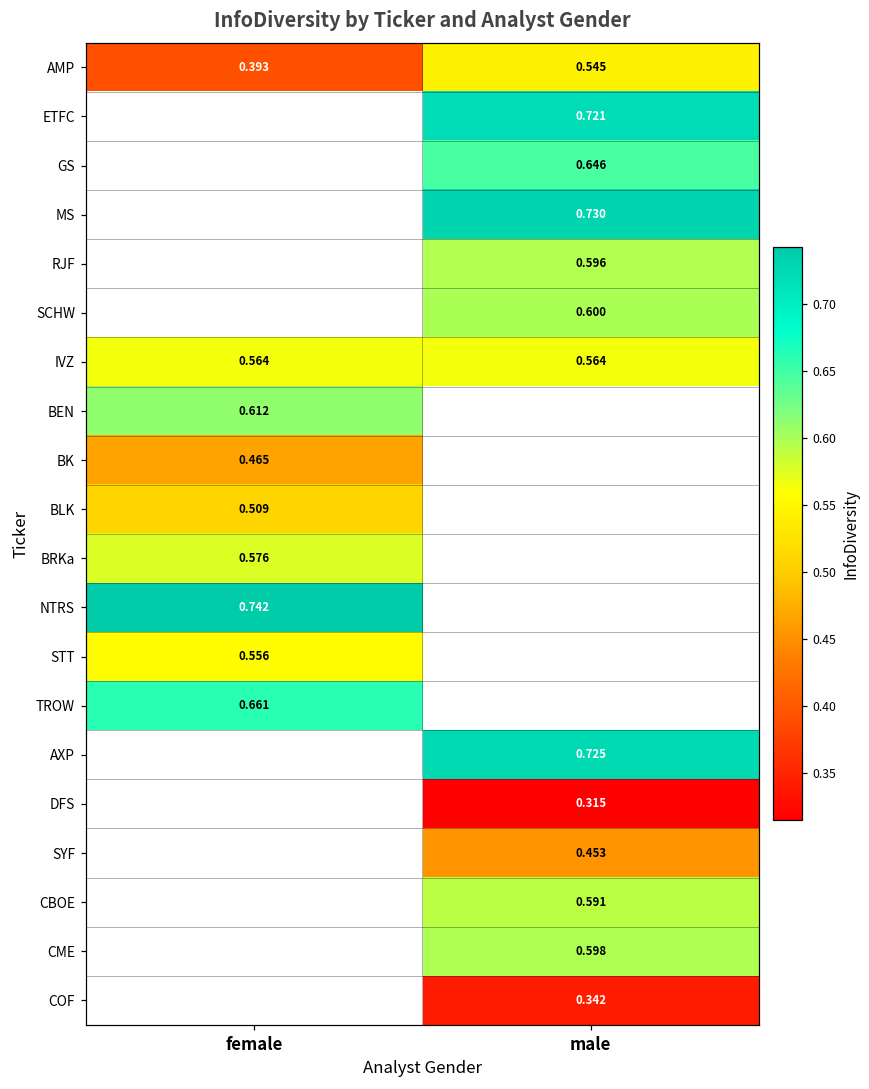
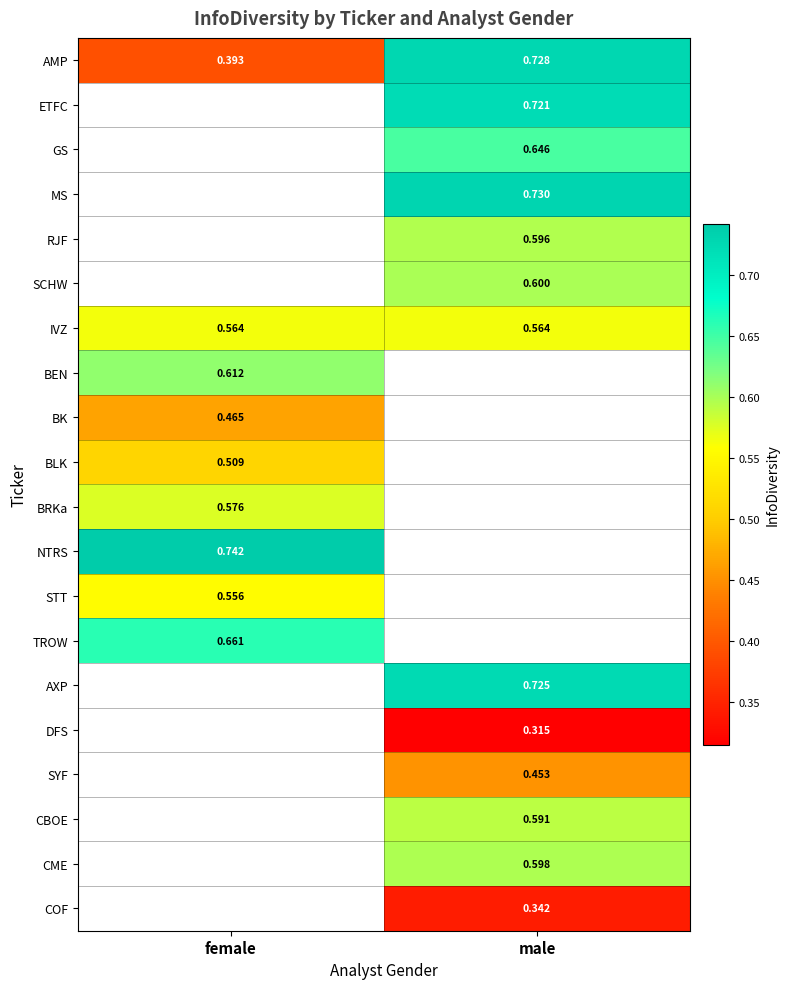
AMP, male: 0.545 -> 0.728
